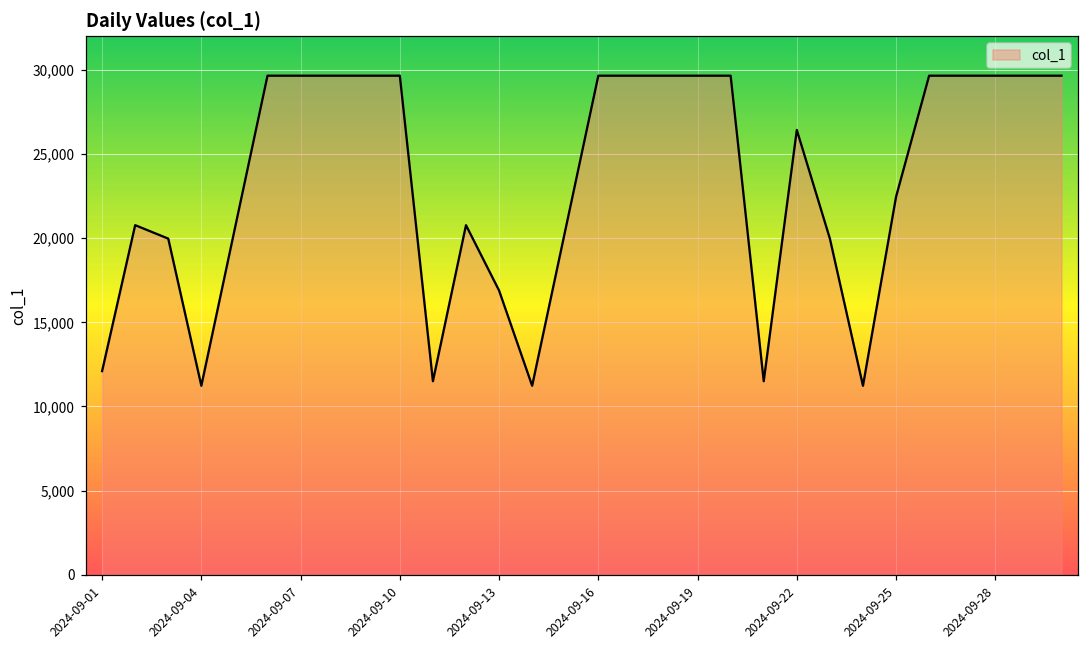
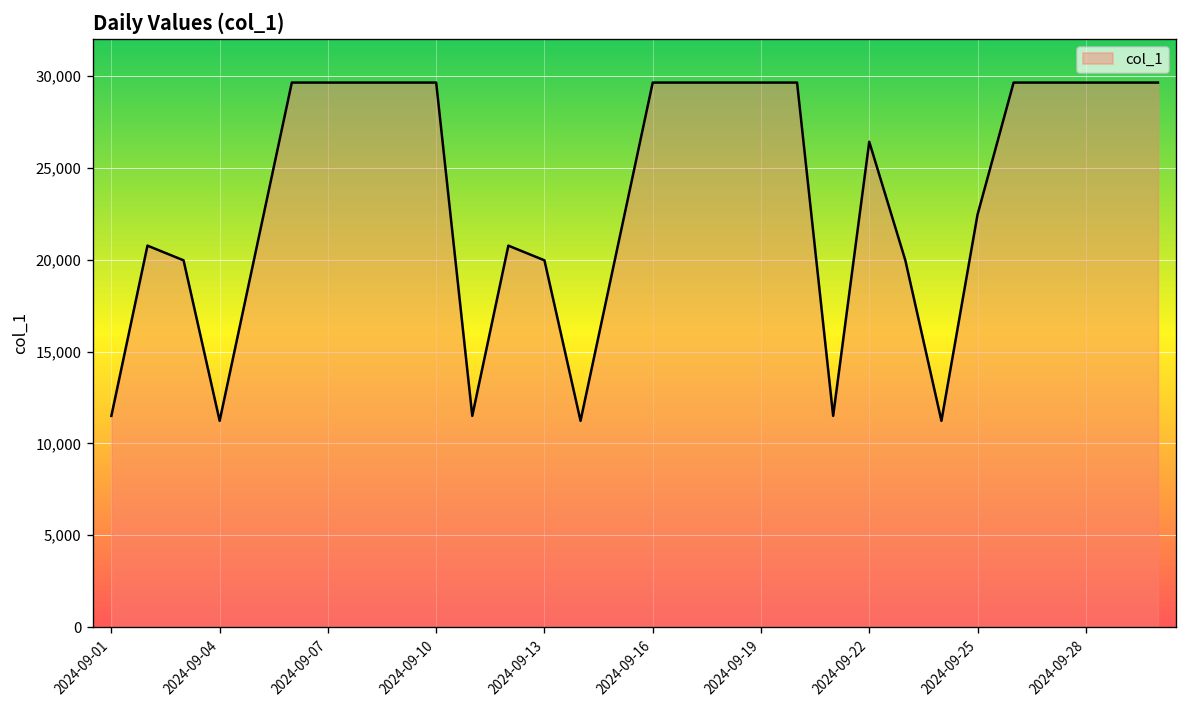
2024-09-01: 12,100 -> 11,500
2024-09-13: 16,900 -> 20,000
